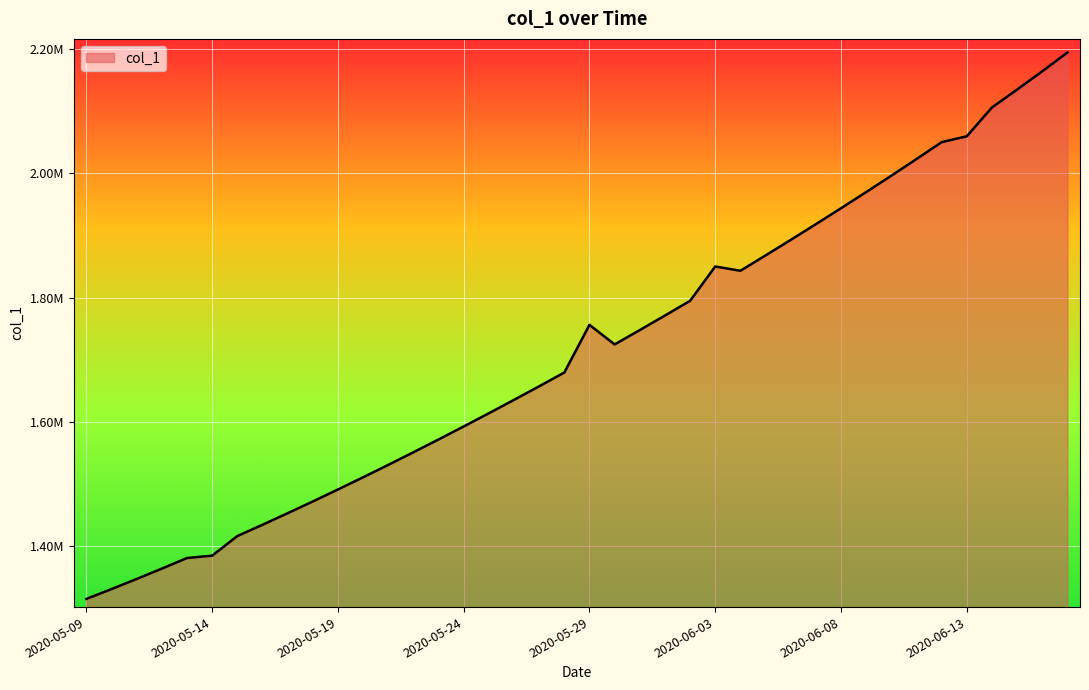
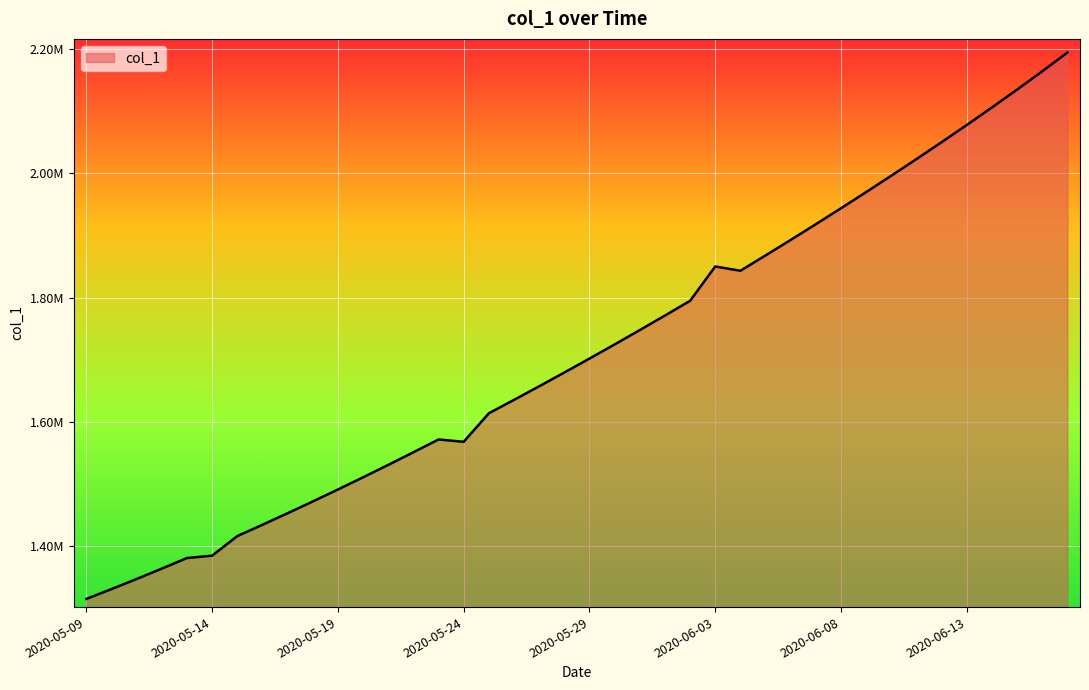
2020-05-24: 1590000 -> 1570000
2020-05-29: 1760000 -> 1700000
2020-06-13: 2060000 -> 2080000
